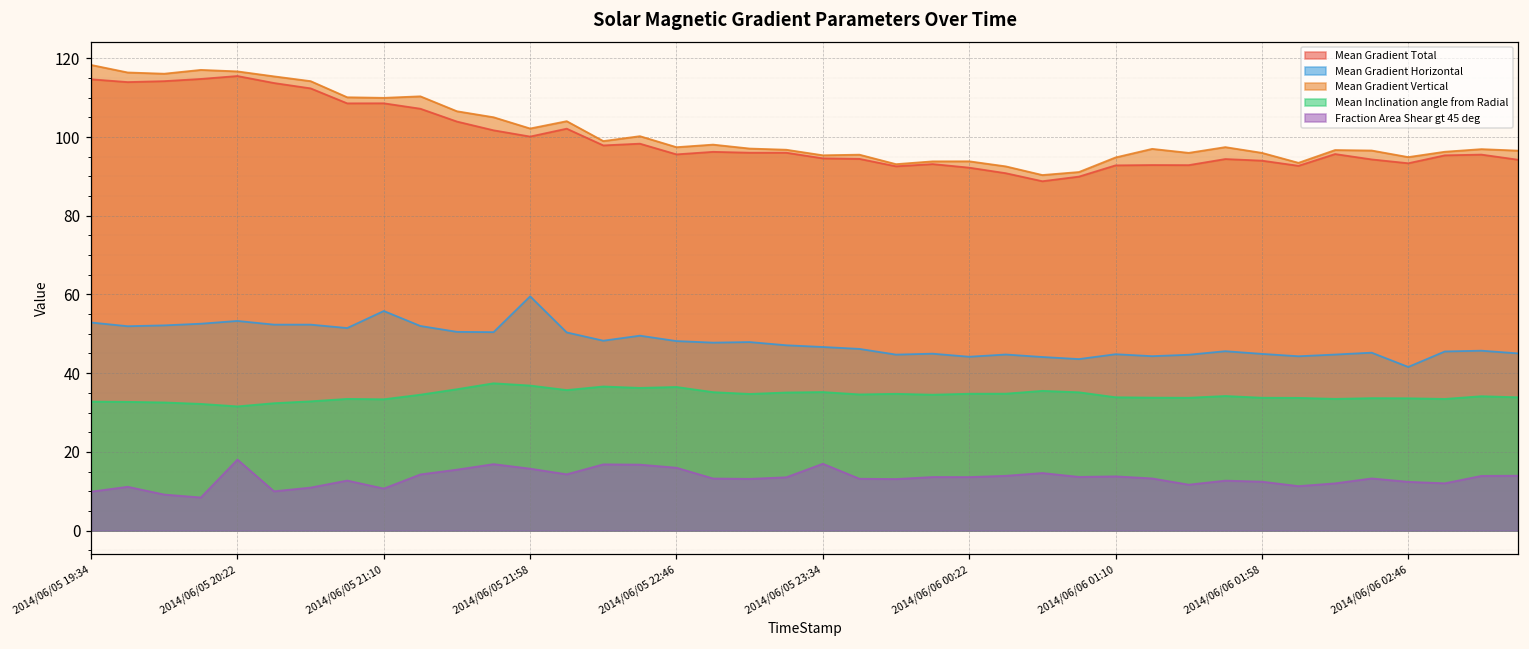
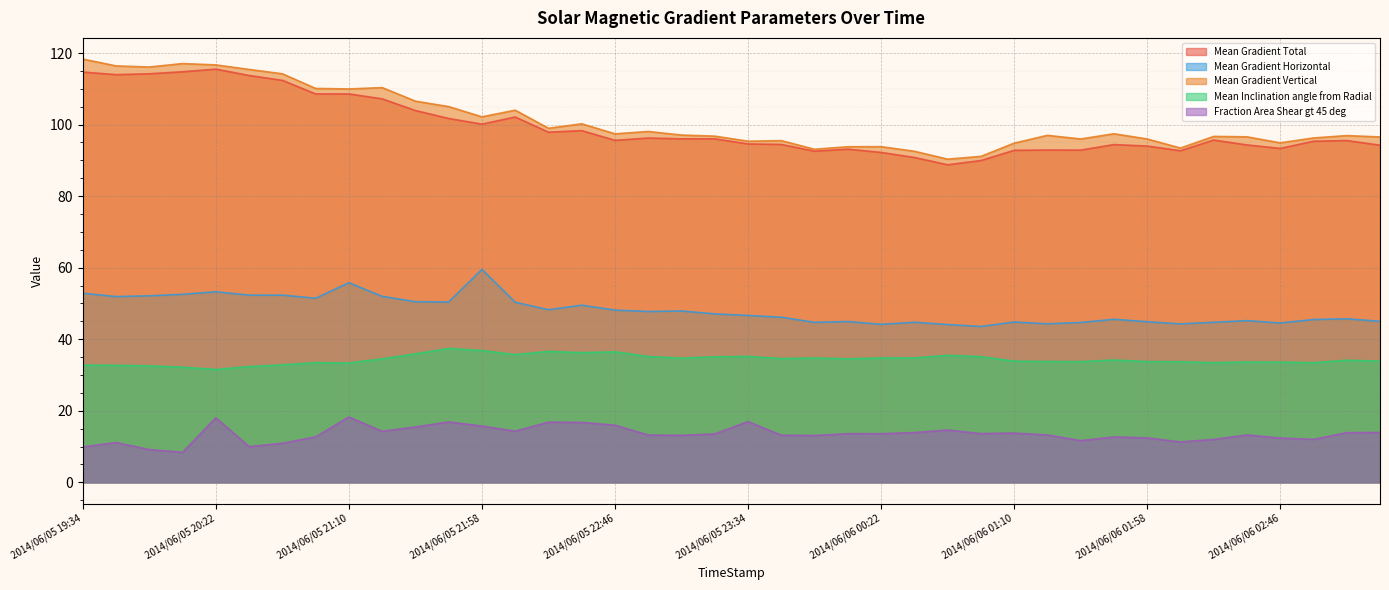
Fraction Area Shear gt 45 deg, 2014/06/05 21:10: 11 -> 18
Mean Gradient Horizontal, 2014/06/06 02:46: 42 -> 45
